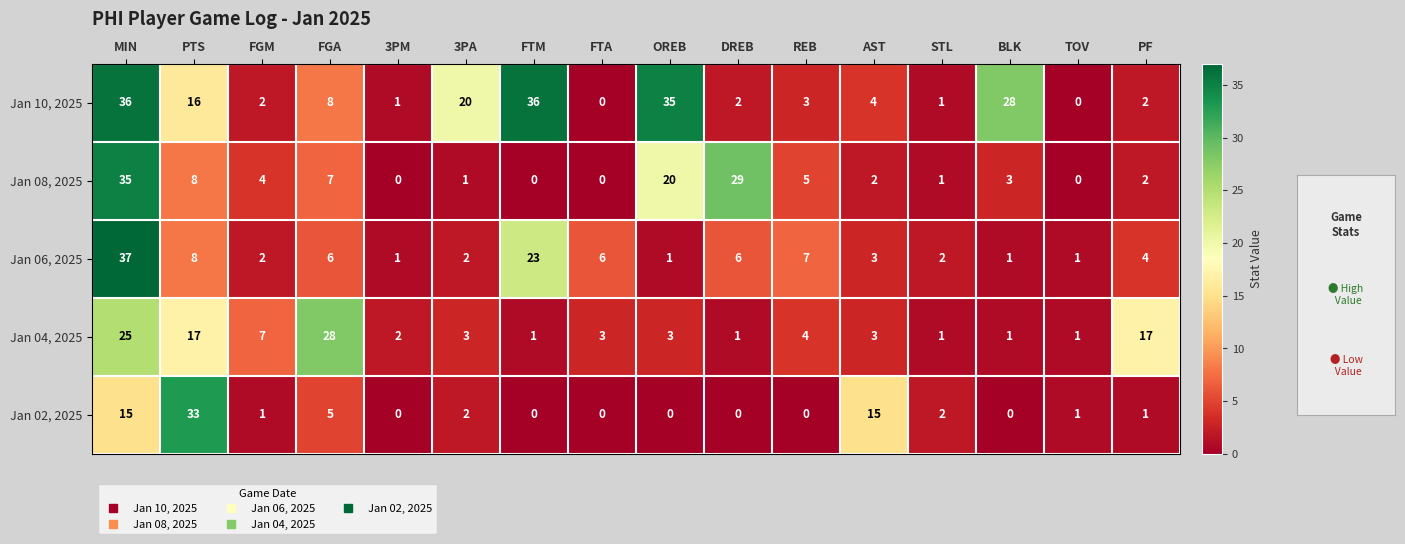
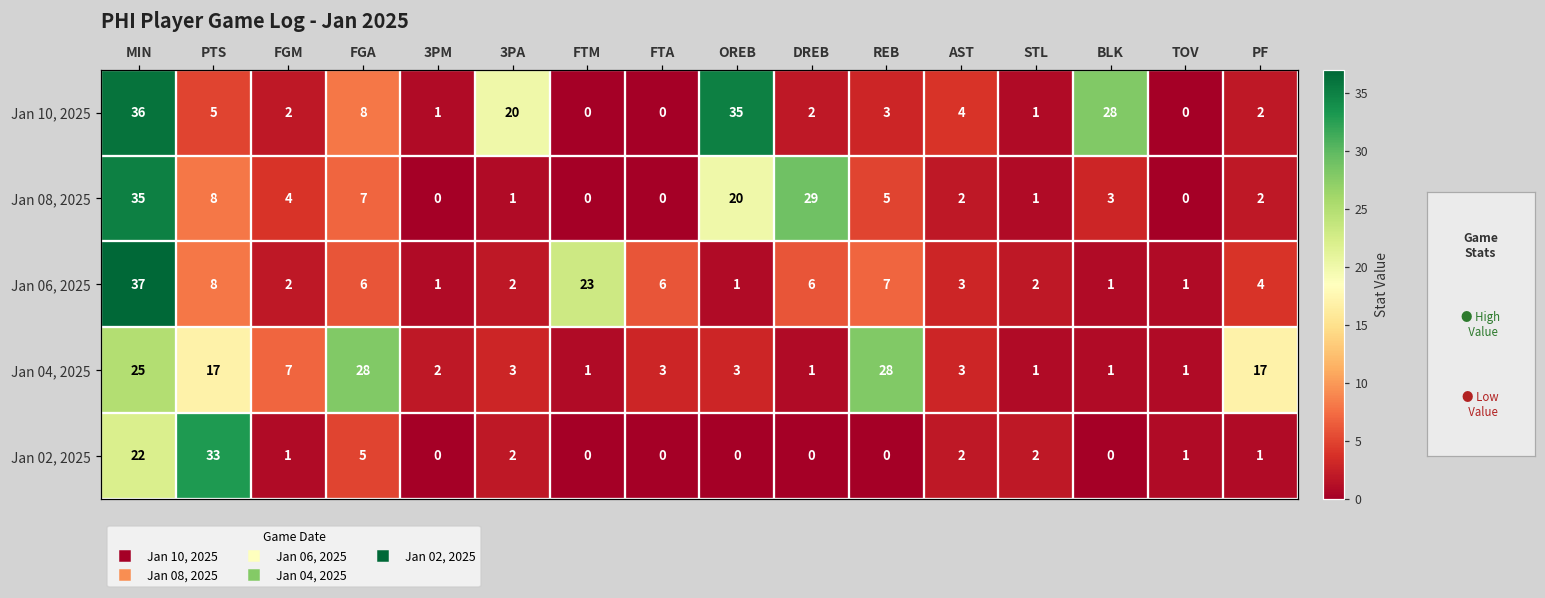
Jan 10, 2025, PTS: 16 -> 5
Jan 10, 2025, FTM: 36 -> 0
Jan 04, 2025, REB: 4 -> 28
Jan 02, 2025, MIN: 15 -> 22
Jan 02, 2025, AST: 15 -> 2
